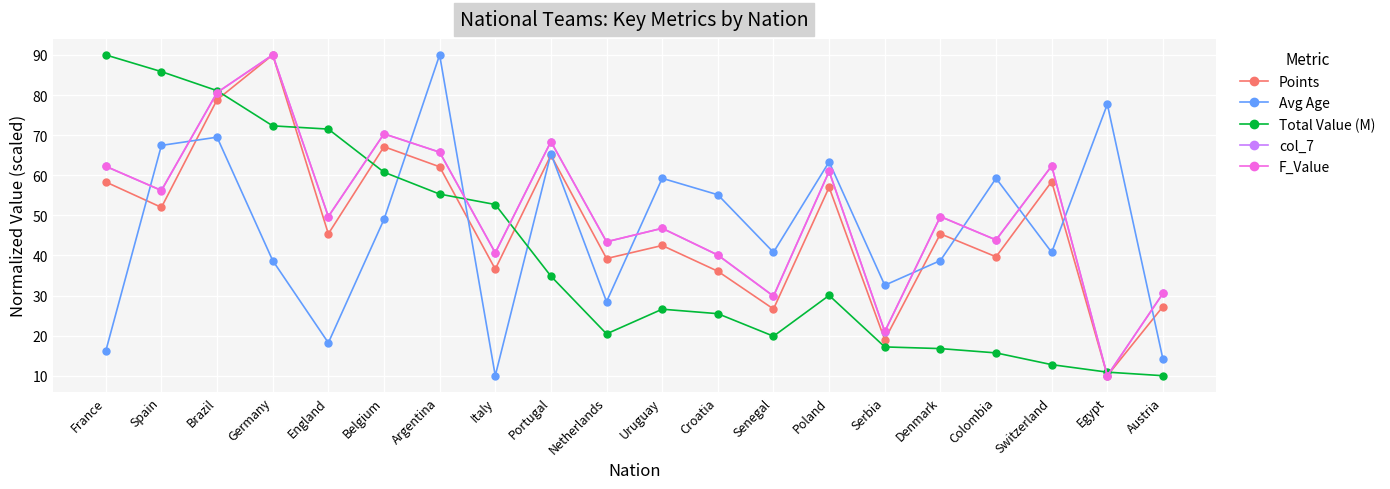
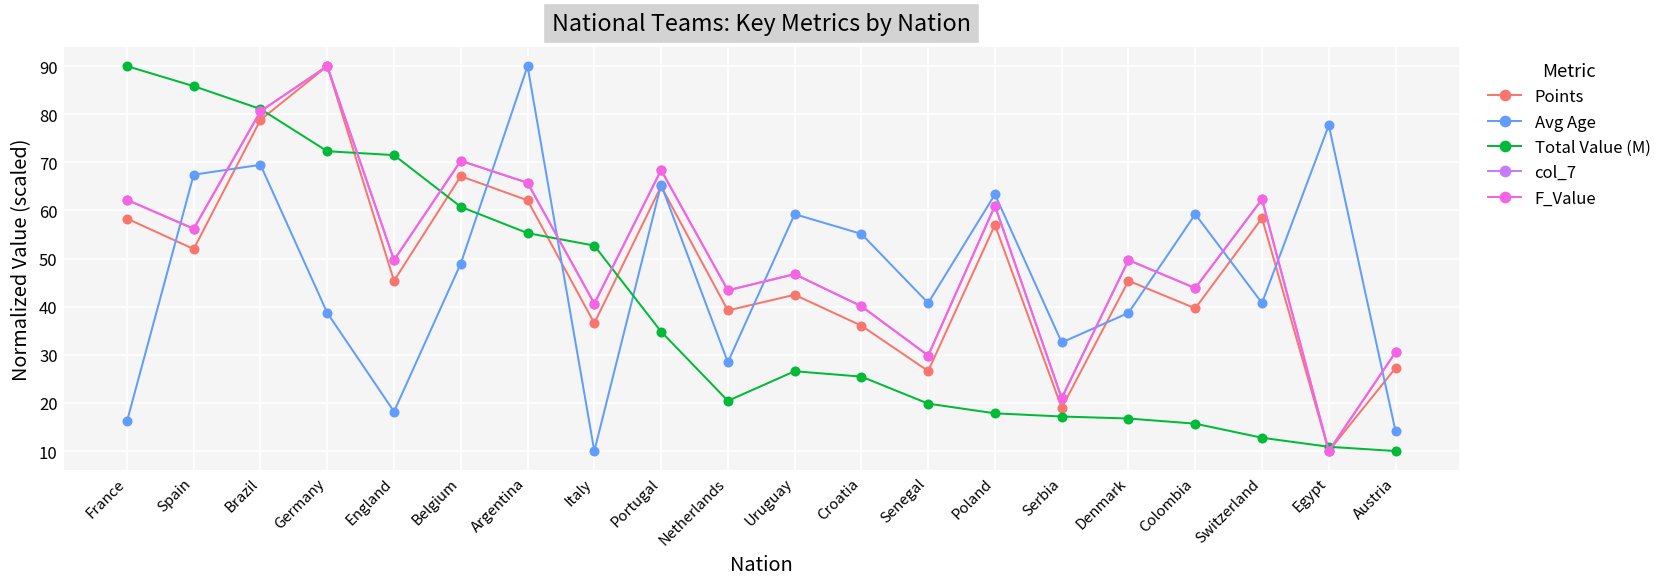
Total Value (M), Poland: 30 -> 18
